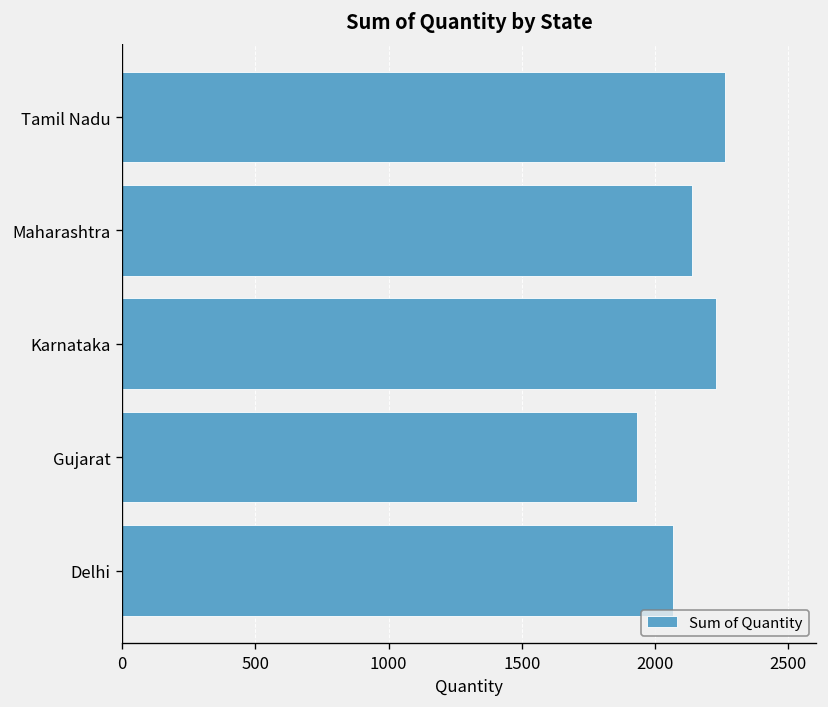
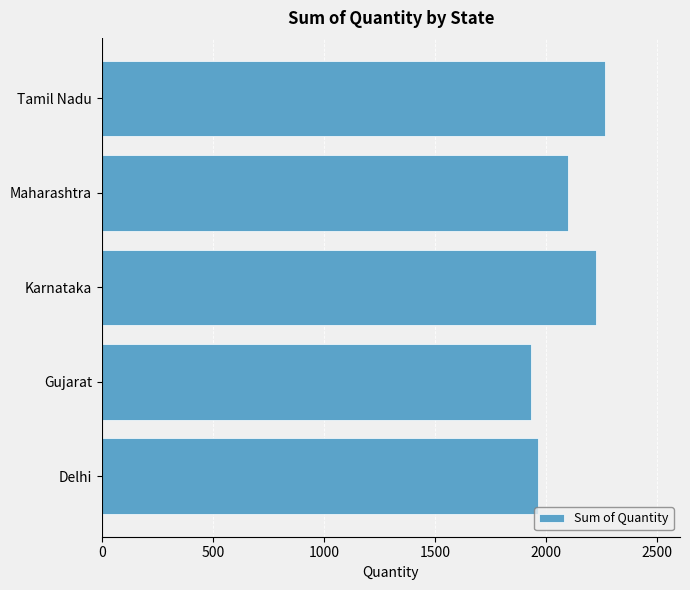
Maharashtra: 2140 -> 2100
Delhi: 2070 -> 1970
